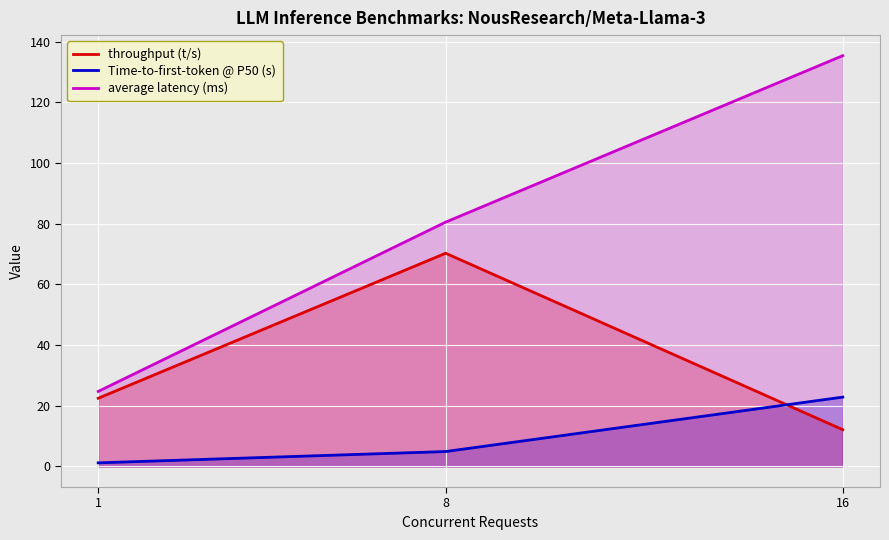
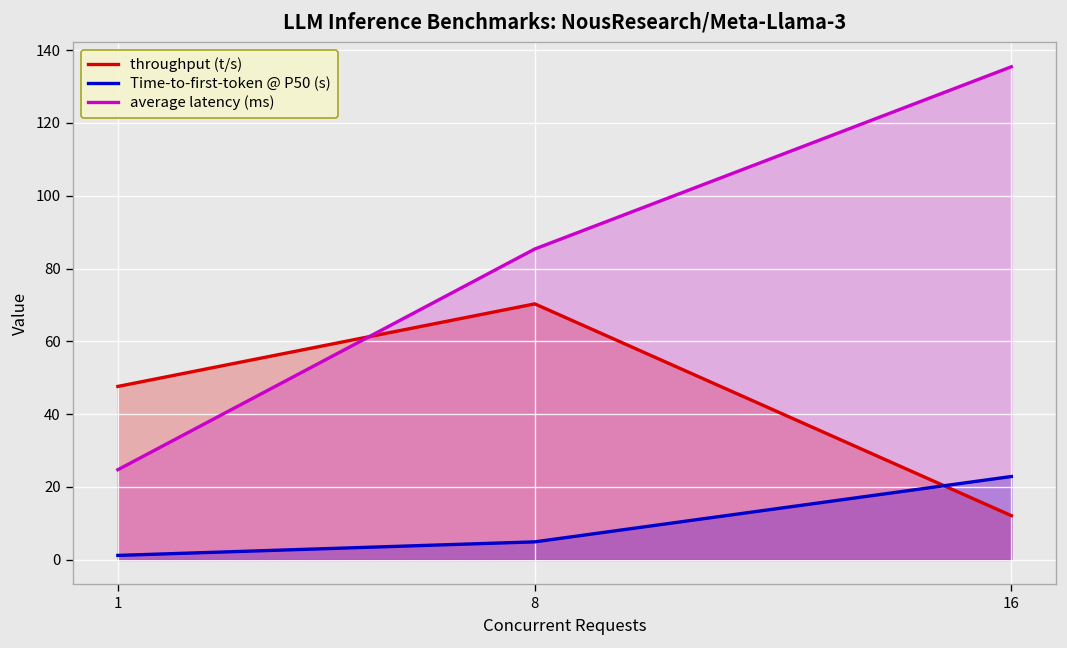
throughput (t/s), 1: 22 -> 48
average latency (ms), 8: 81 -> 85
